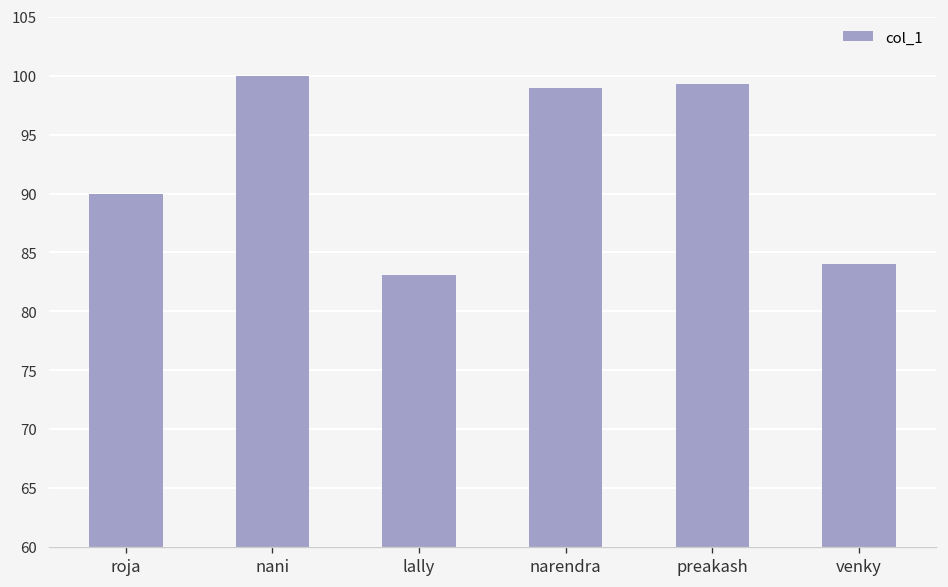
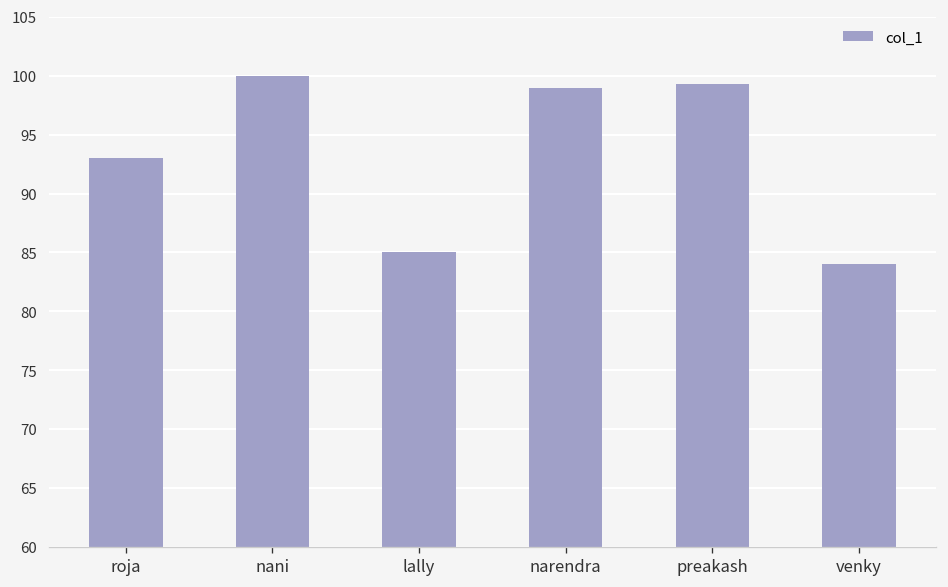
roja: 90 -> 93
lally: 83 -> 85
